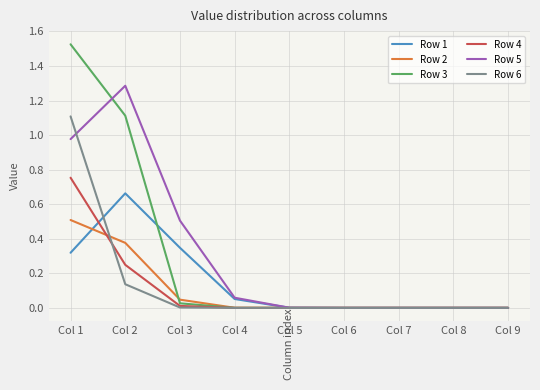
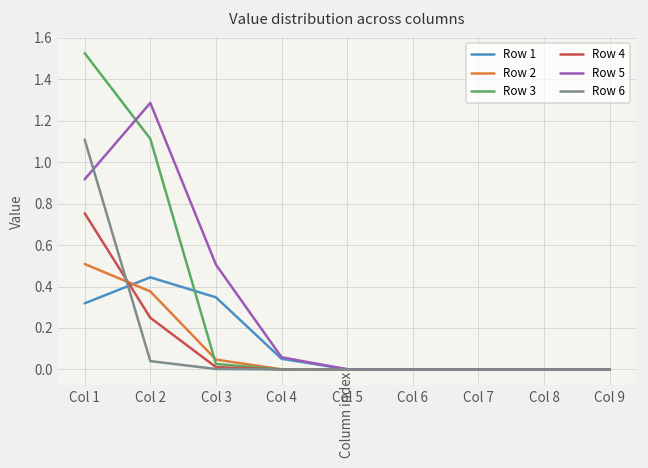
Row 5, Col 1: 0.98 -> 0.92
Row 1, Col 2: 0.66 -> 0.44
Row 6, Col 2: 0.14 -> 0.04
